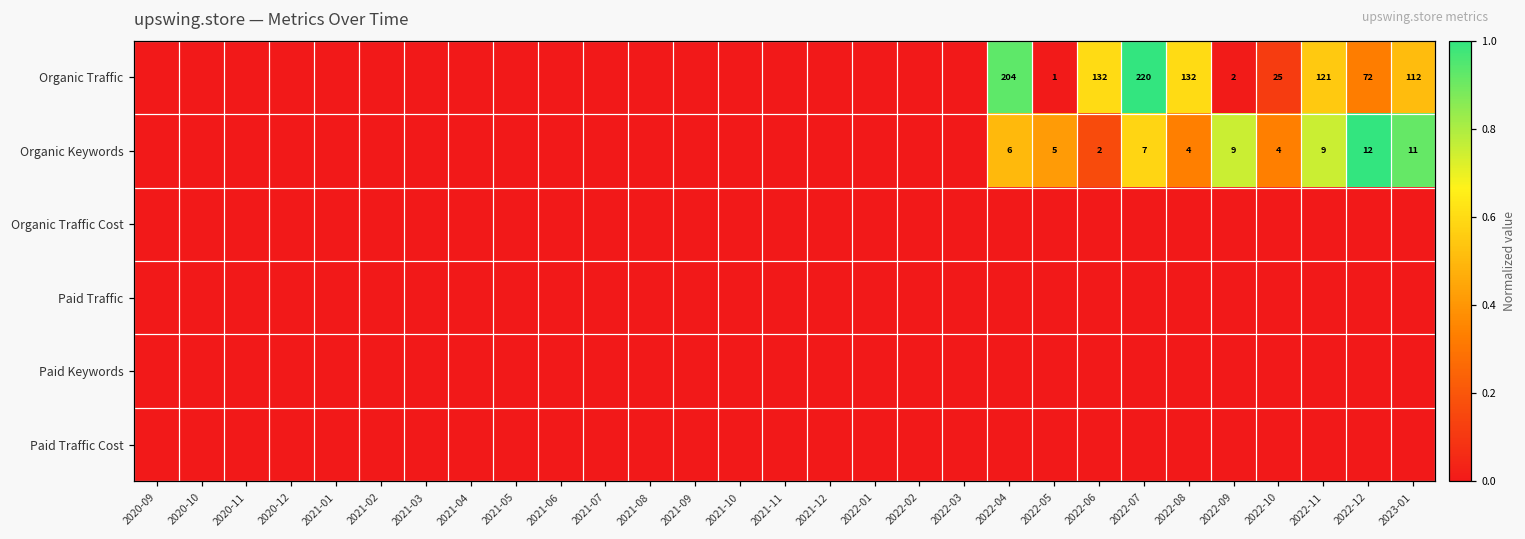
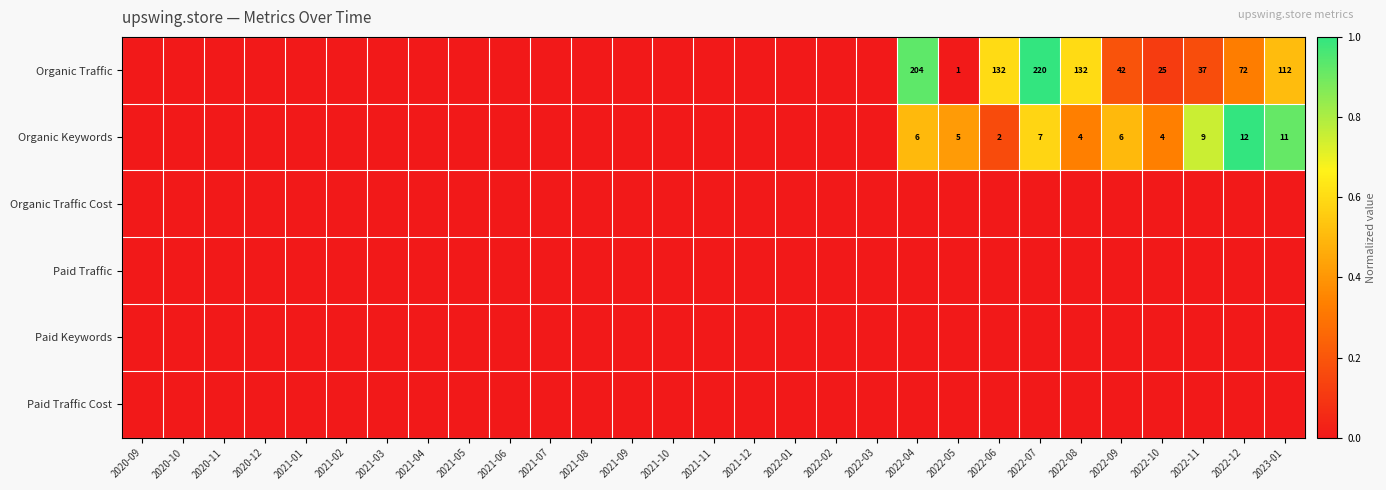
Organic Traffic, 2022-09: 2 -> 42
Organic Traffic, 2022-11: 121 -> 37
Organic Keywords, 2022-09: 9 -> 6
